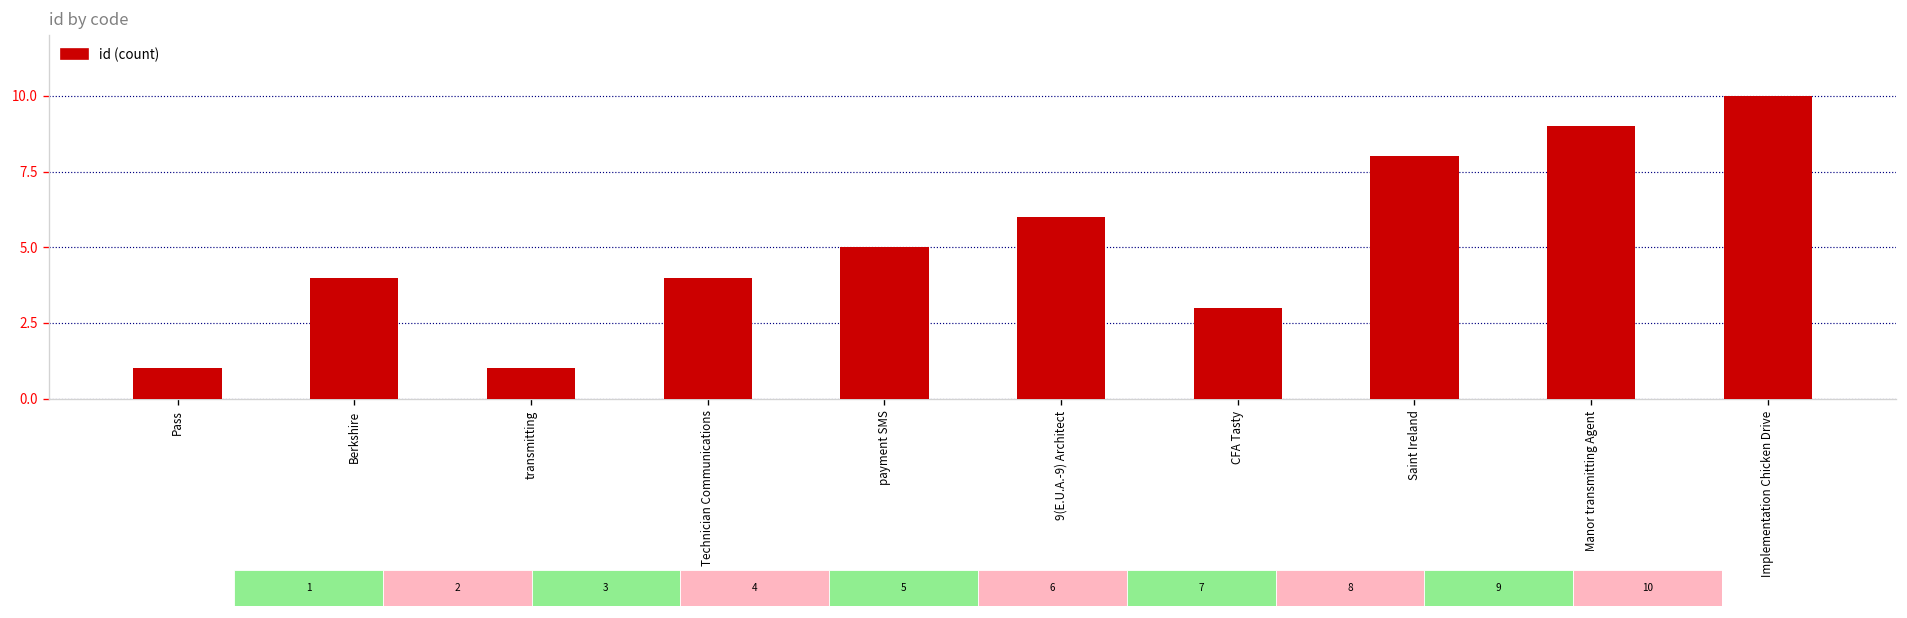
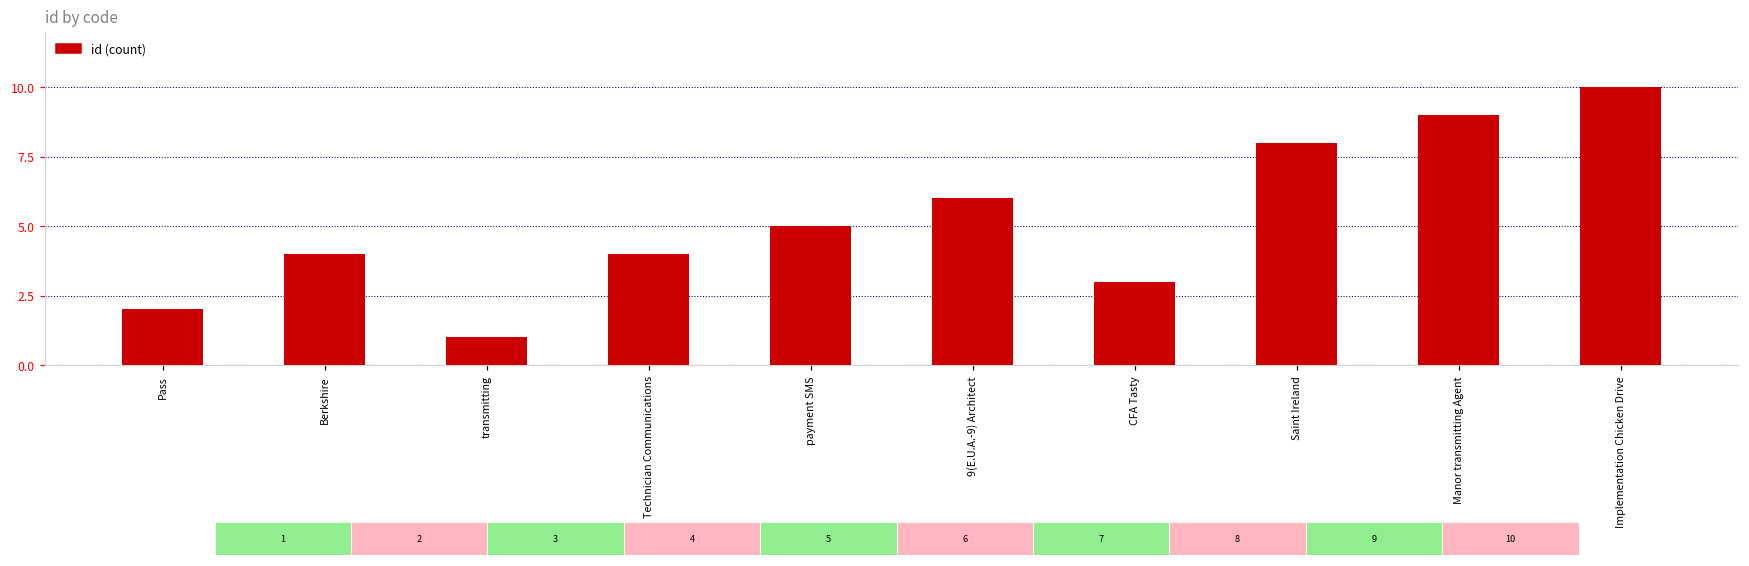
Pass: 1 -> 2
